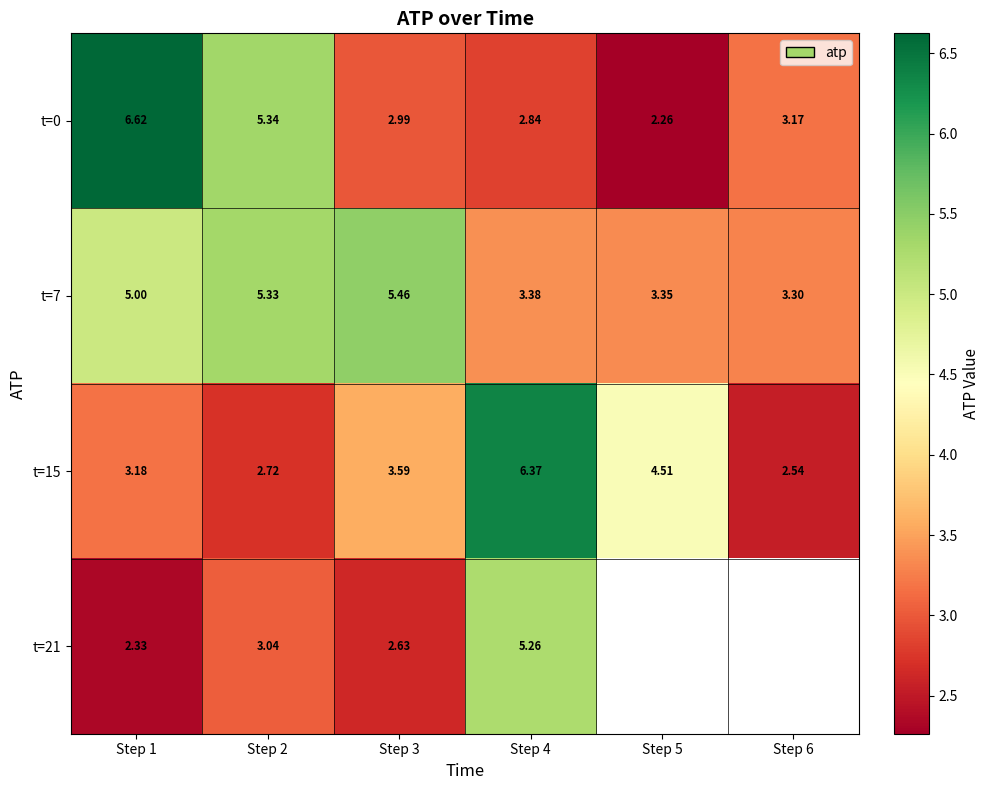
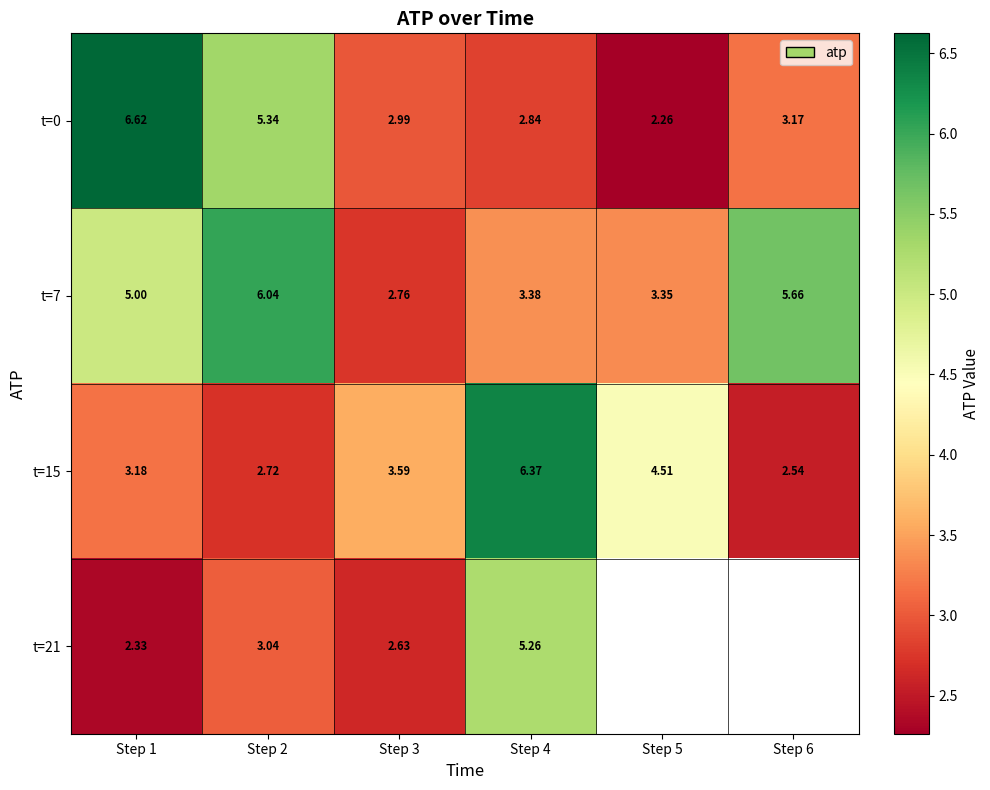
t=7, Step 2: 5.33 -> 6.04
t=7, Step 3: 5.46 -> 2.76
t=7, Step 6: 3.30 -> 5.66
